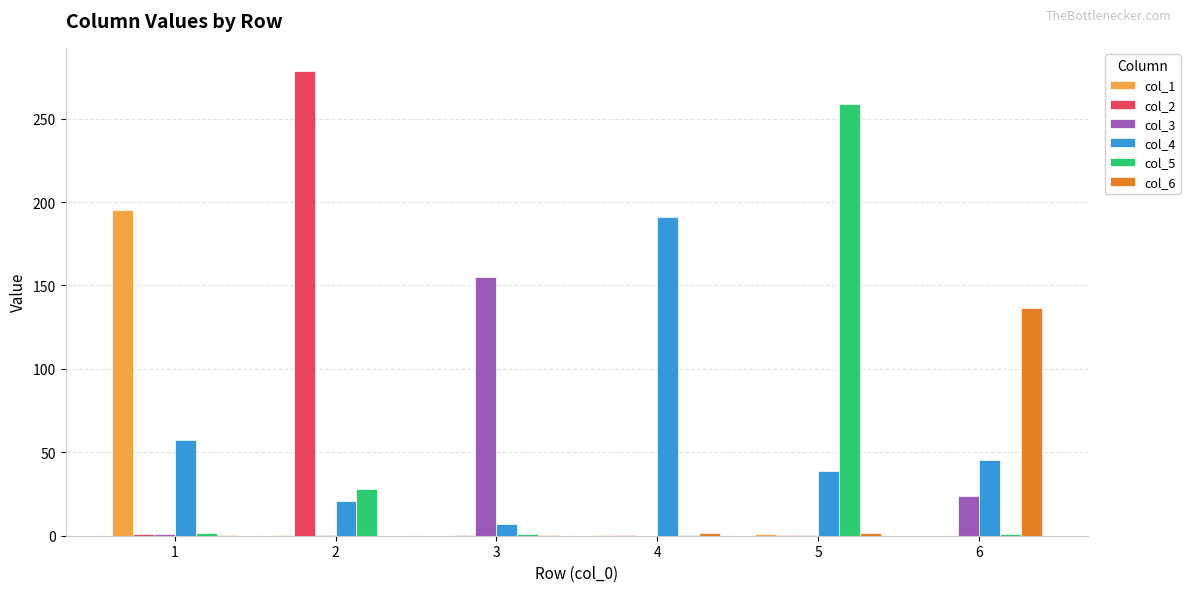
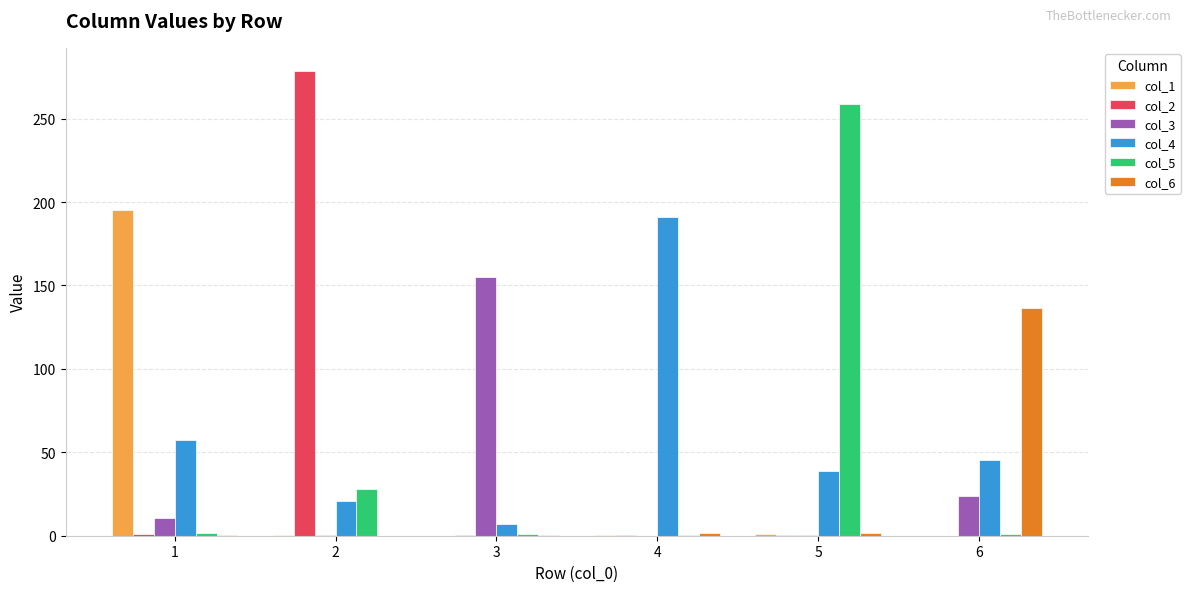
col_3, 1: 1 -> 11
